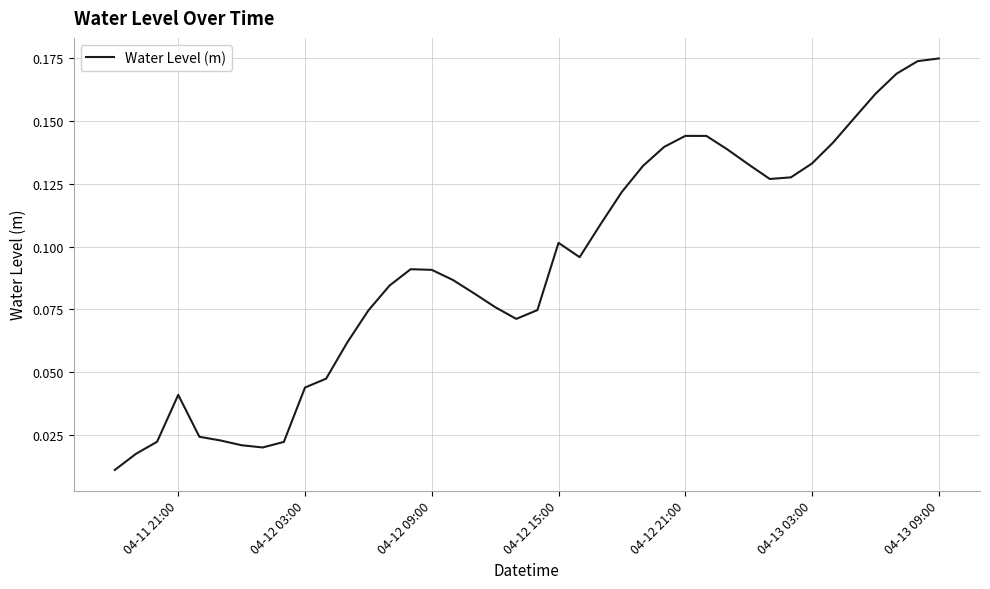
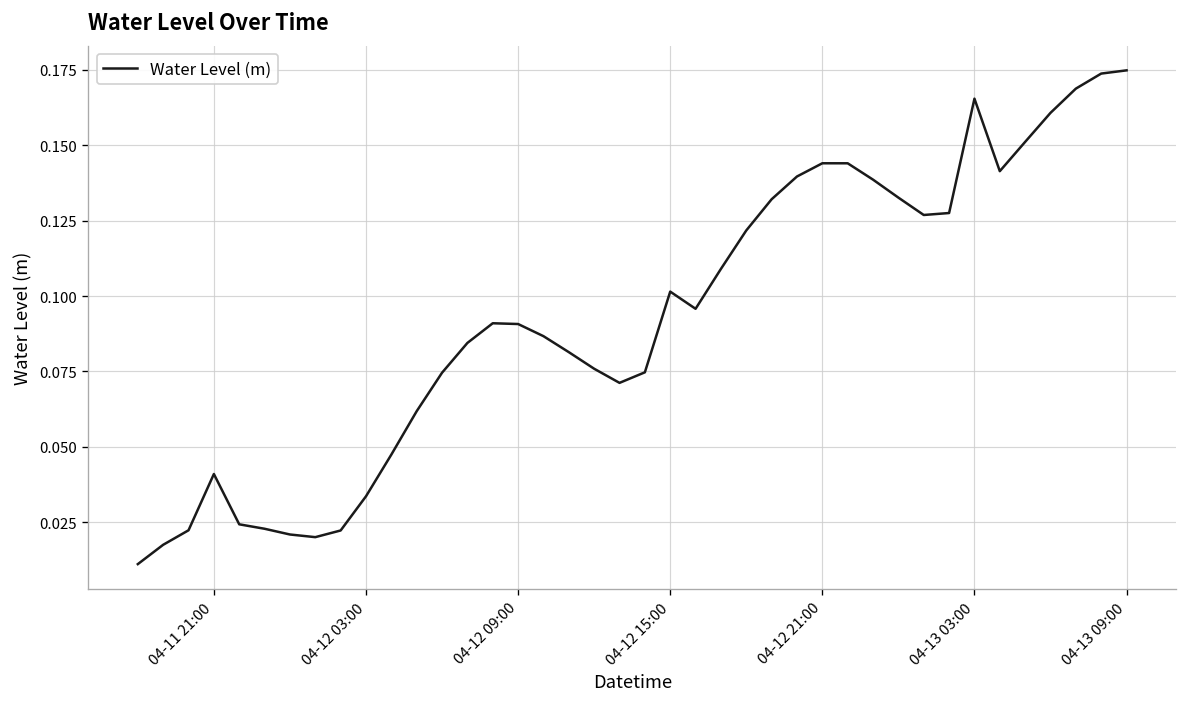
04-12 03:00: 0.044 -> 0.034
04-13 03:00: 0.133 -> 0.165
